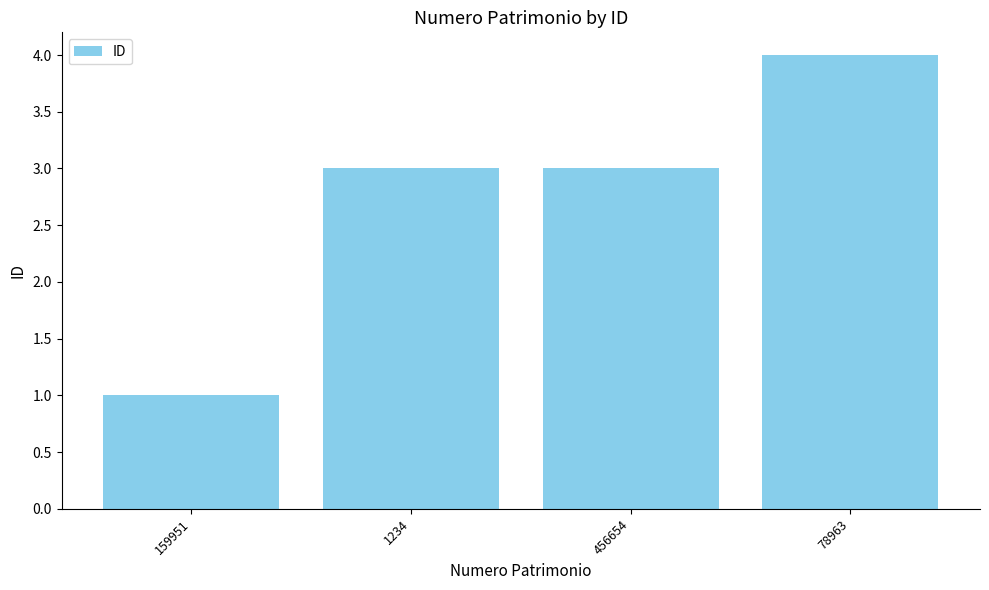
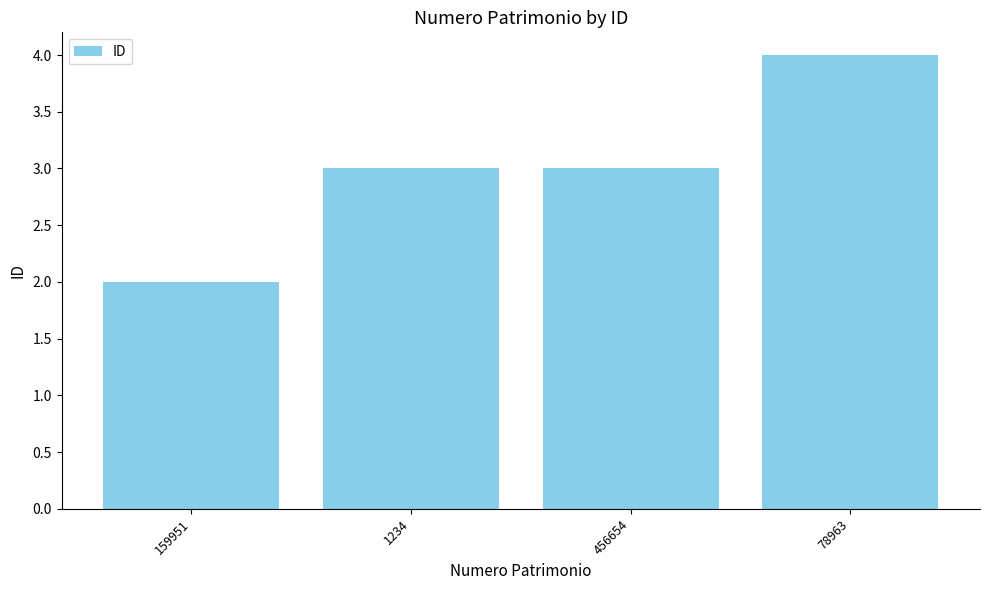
159951: 1 -> 2
